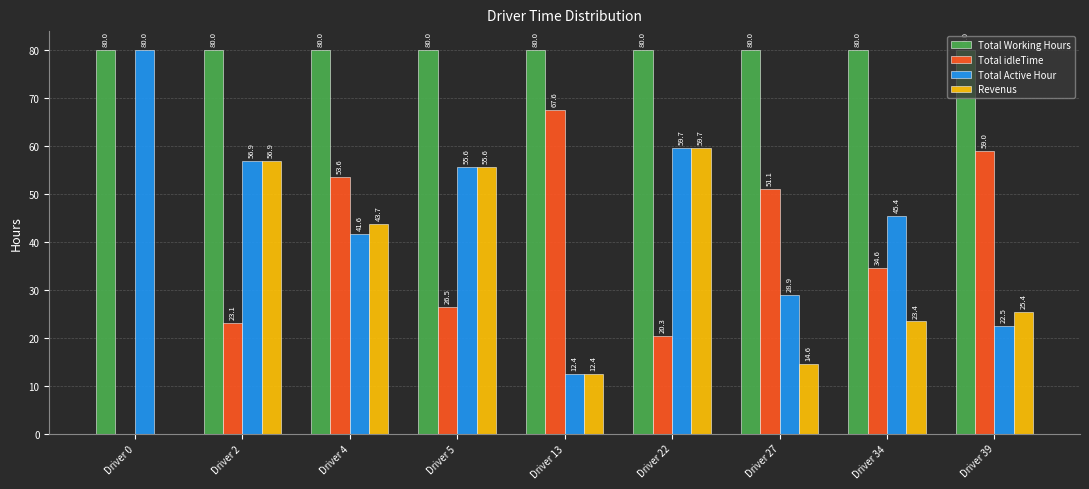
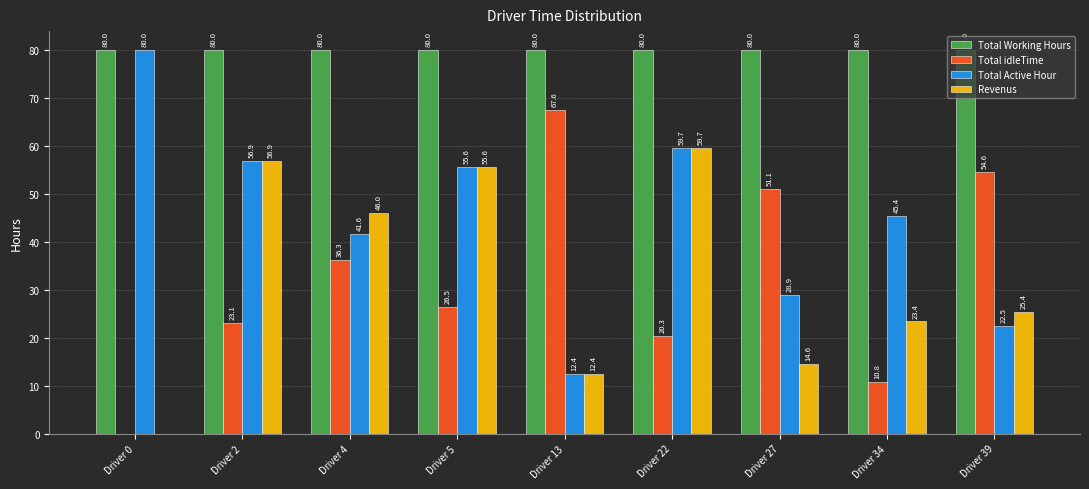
Total idleTime, Driver 4: 53.6 -> 36.3
Revenus, Driver 4: 43.7 -> 46.0
Total idleTime, Driver 34: 34.6 -> 10.8
Total idleTime, Driver 39: 59.0 -> 54.6
